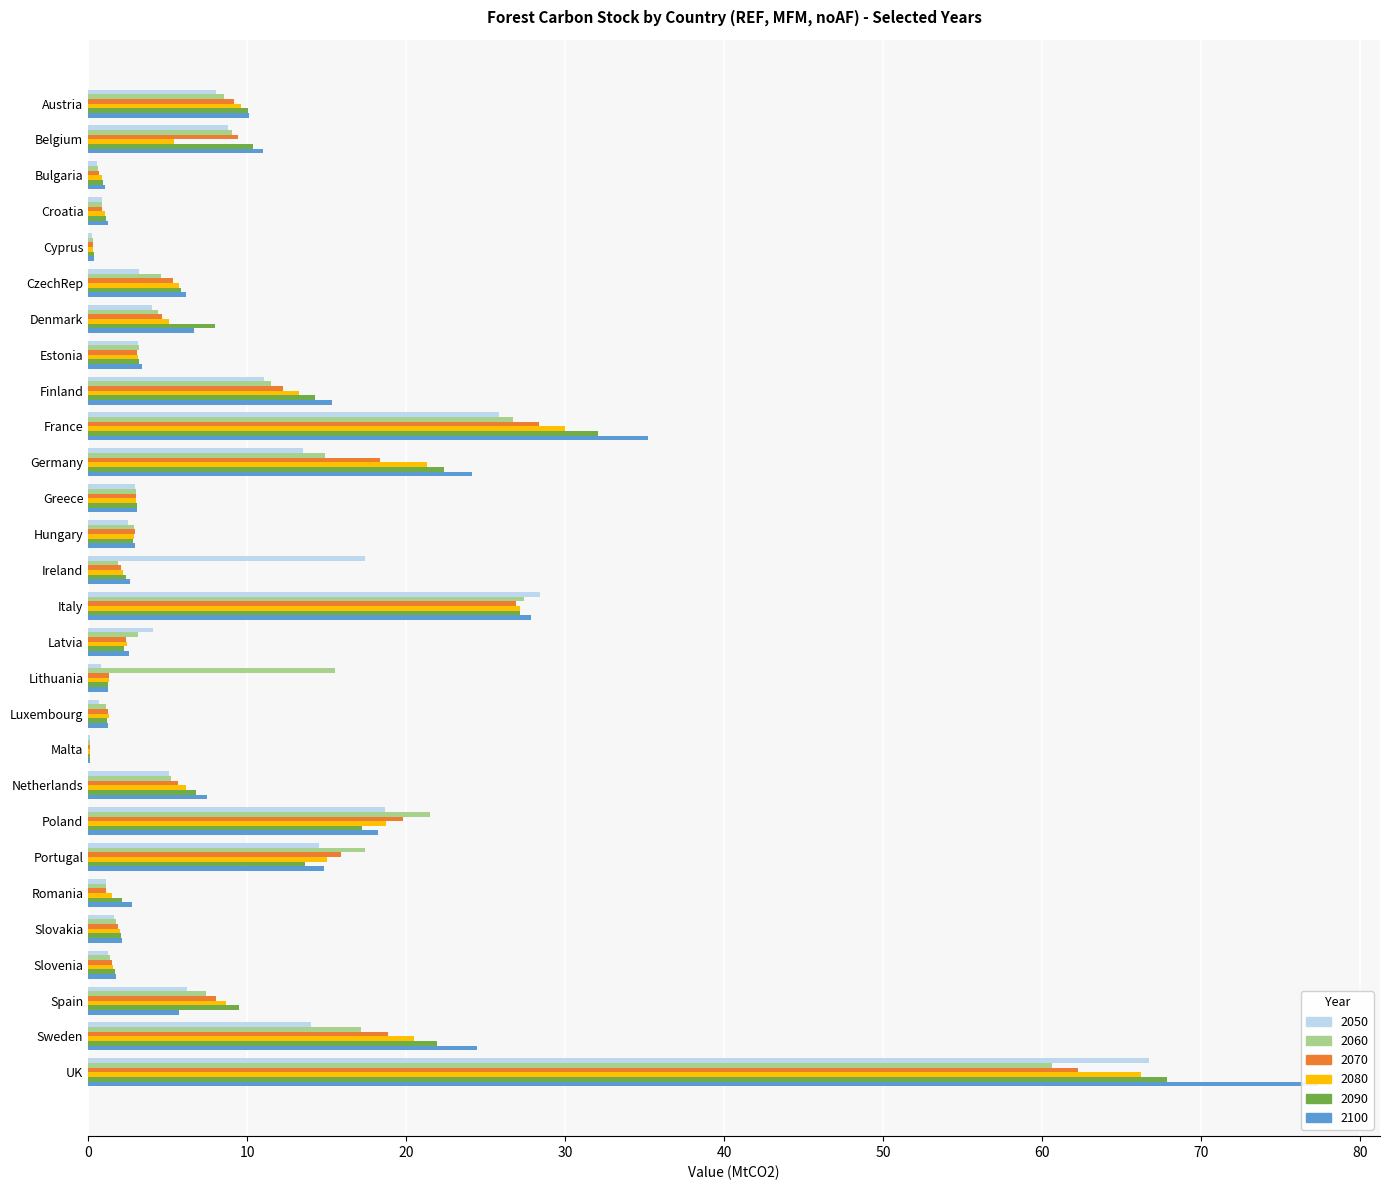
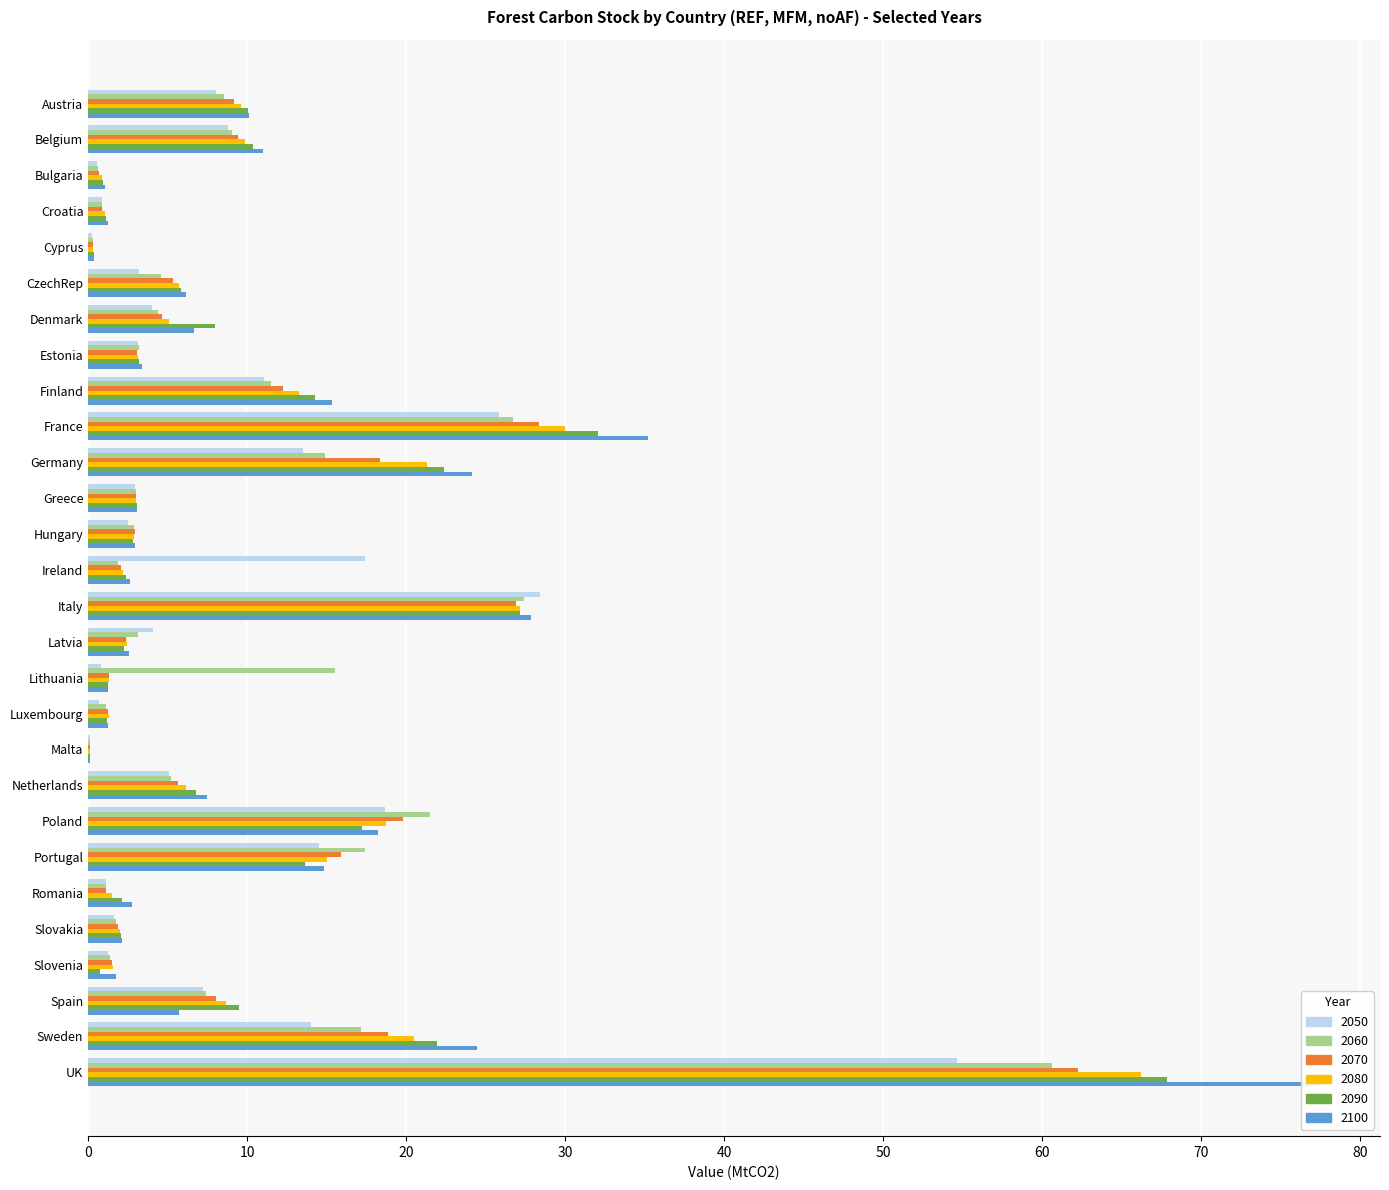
2080, Belgium: 5.4 -> 9.9
2090, Slovenia: 1.7 -> 0.7
2050, Spain: 6.2 -> 7.2
2050, UK: 66.7 -> 54.7
